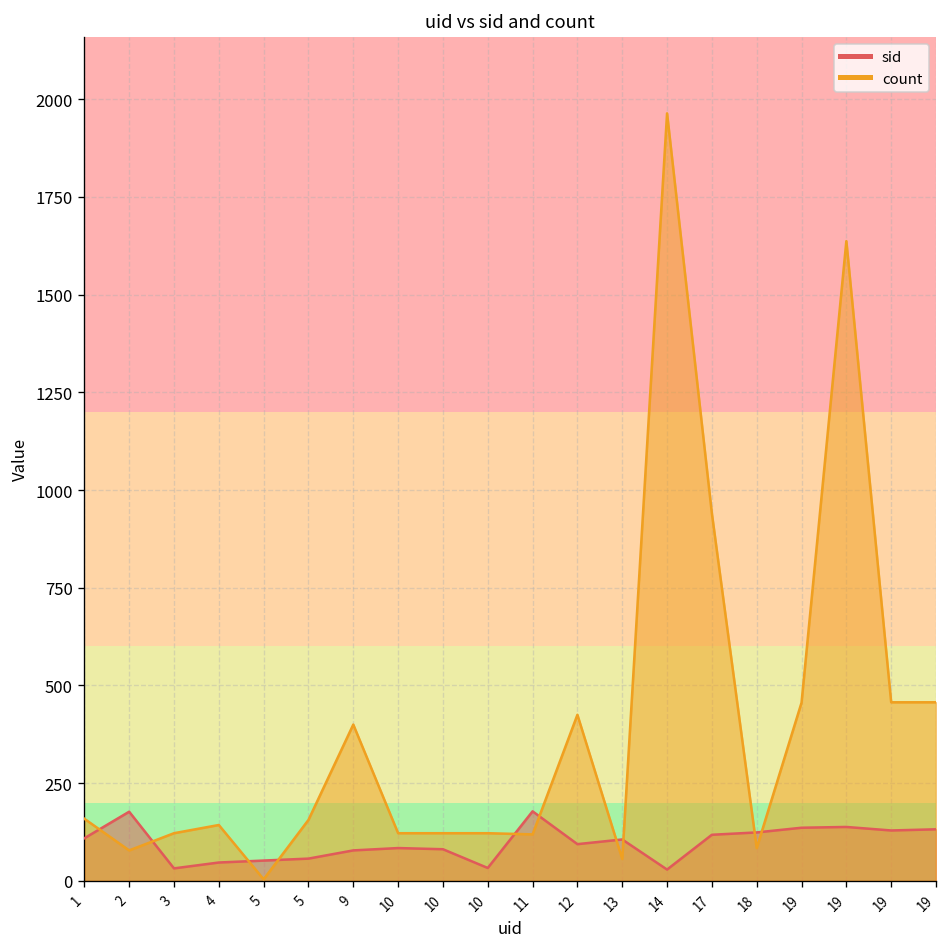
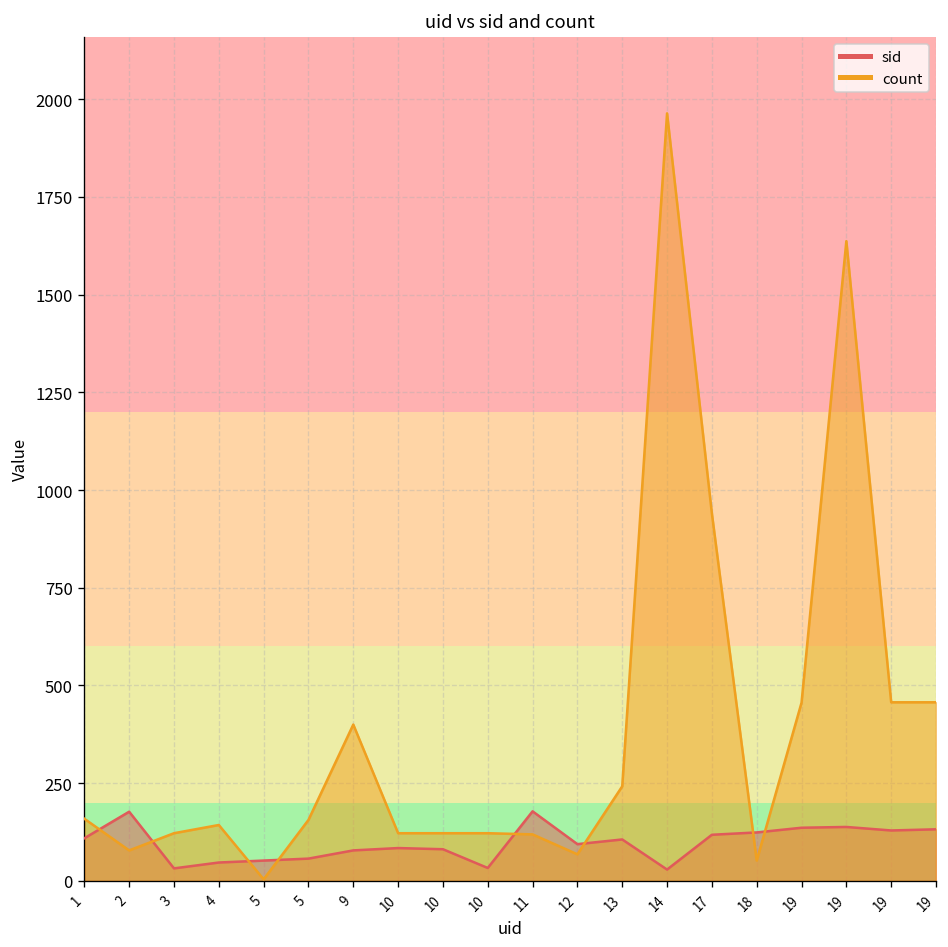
count, 12: 430 -> 70
count, 13: 60 -> 240
count, 18: 80 -> 50
